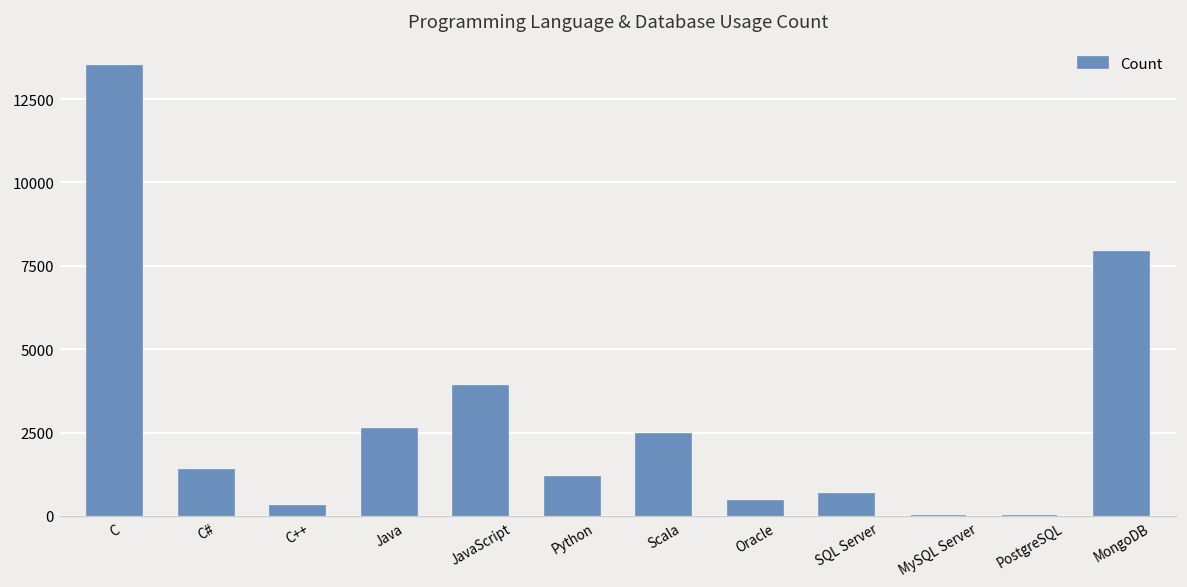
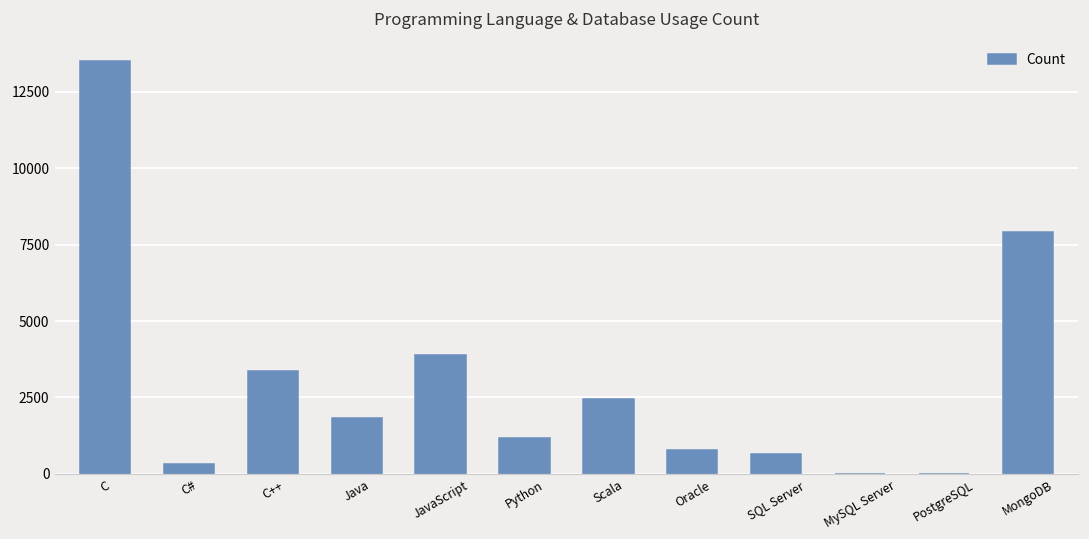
C#: 1400 -> 300
C++: 300 -> 3400
Java: 2600 -> 1800
Oracle: 500 -> 800
